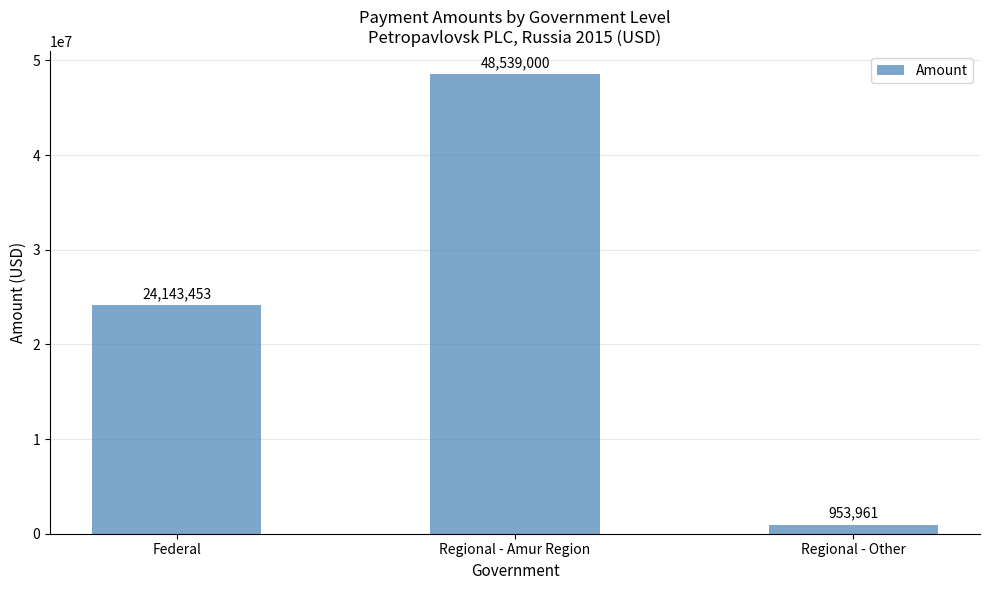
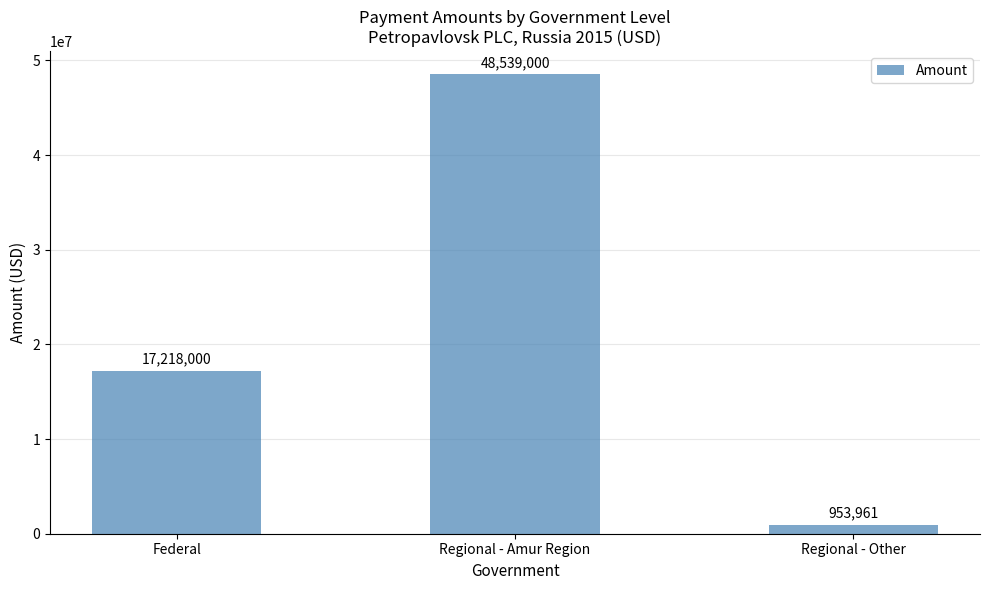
Federal: 24,143,453 -> 17,218,000
